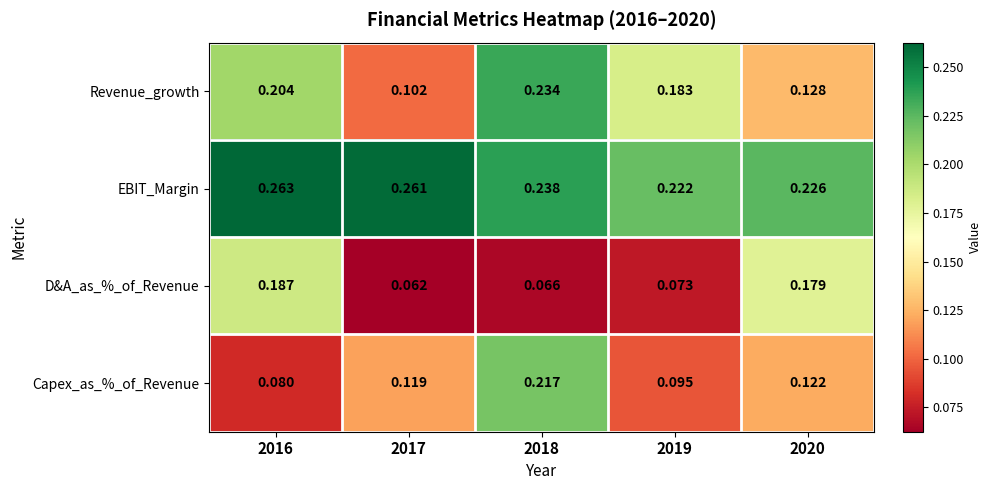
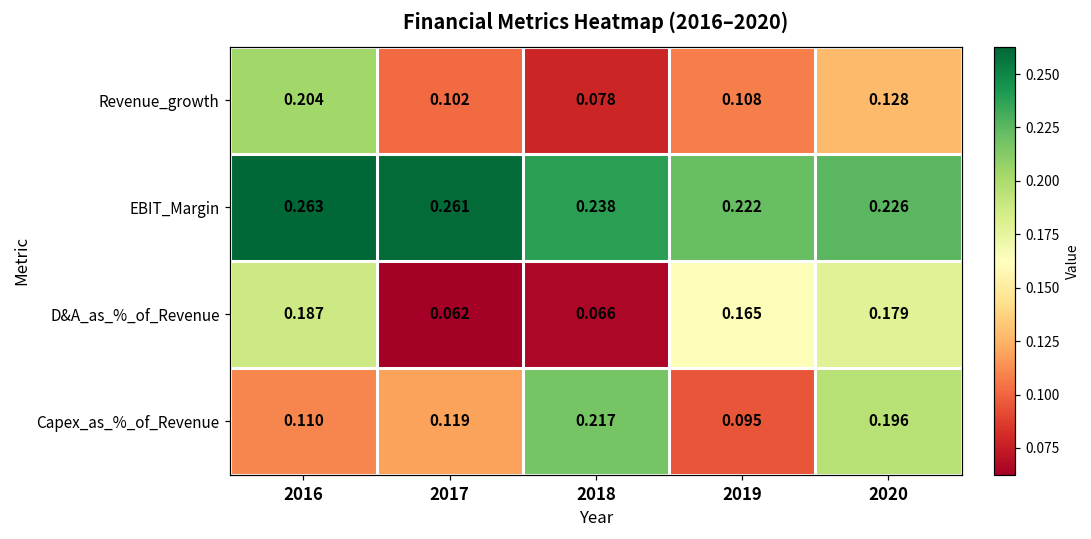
Revenue_growth, 2018: 0.234 -> 0.078
Revenue_growth, 2019: 0.183 -> 0.108
D&A_as_%_of_Revenue, 2019: 0.073 -> 0.165
Capex_as_%_of_Revenue, 2016: 0.080 -> 0.110
Capex_as_%_of_Revenue, 2020: 0.122 -> 0.196
